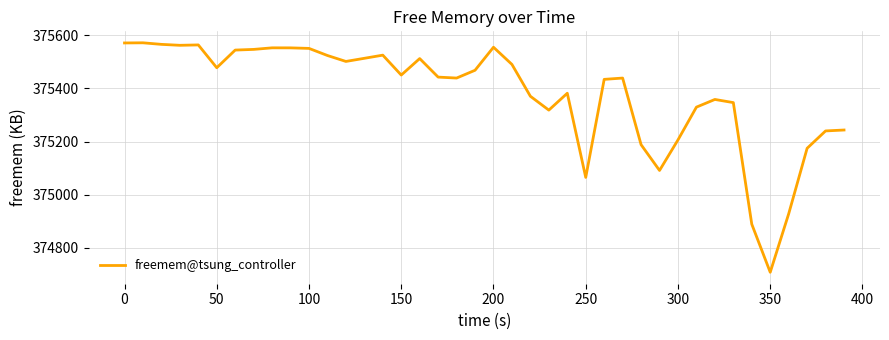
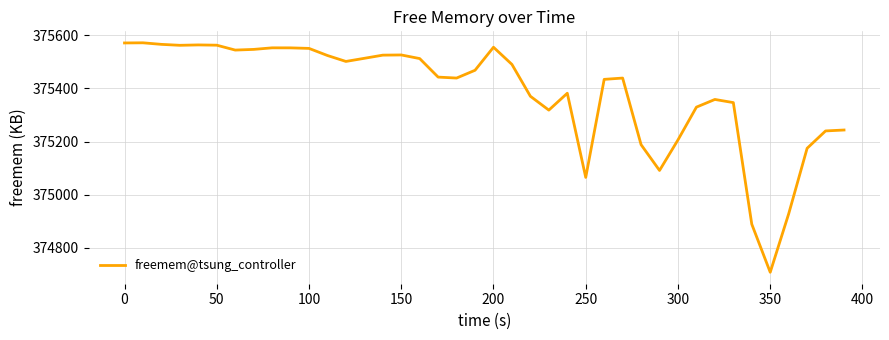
50: 375480 -> 375560
150: 375450 -> 375530
